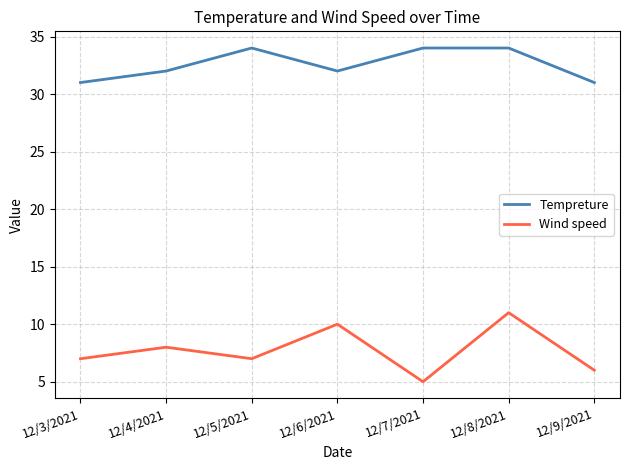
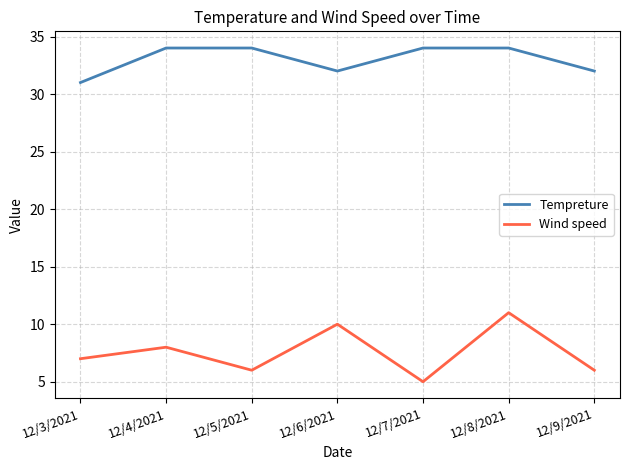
Tempreture, 12/4/2021: 32 -> 34
Wind speed, 12/5/2021: 7 -> 6
Tempreture, 12/9/2021: 31 -> 32
